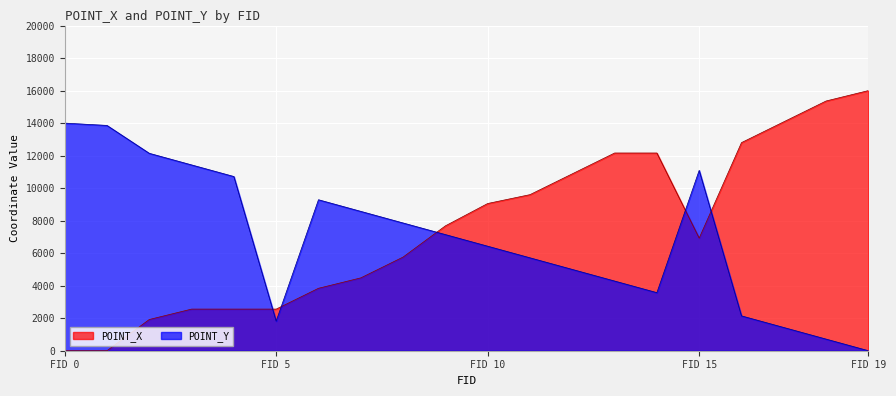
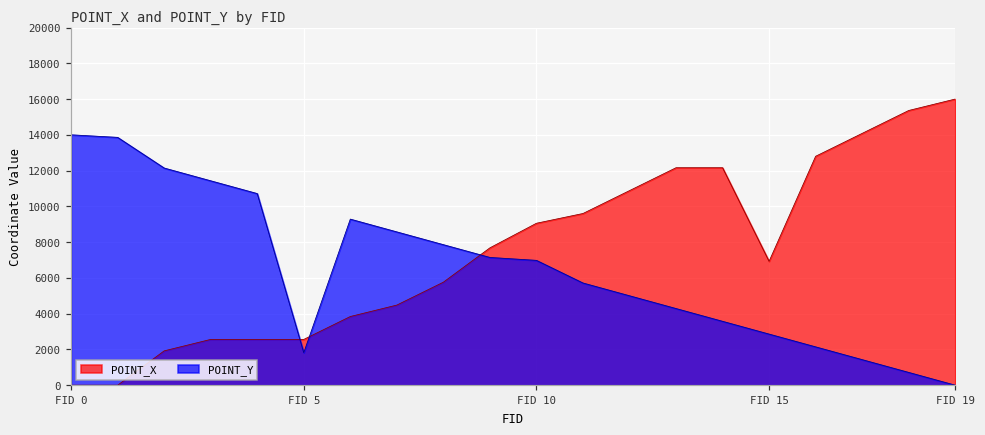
POINT_Y, FID 10: 6400 -> 7000
POINT_Y, FID 15: 11100 -> 2900
